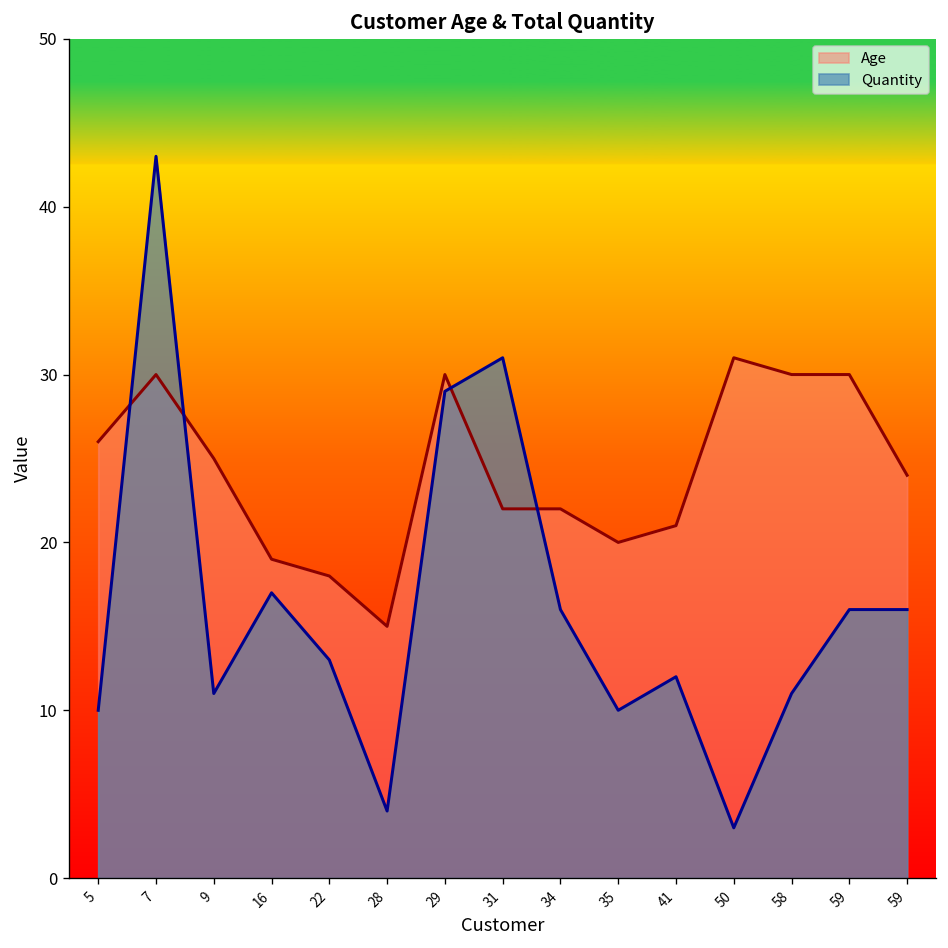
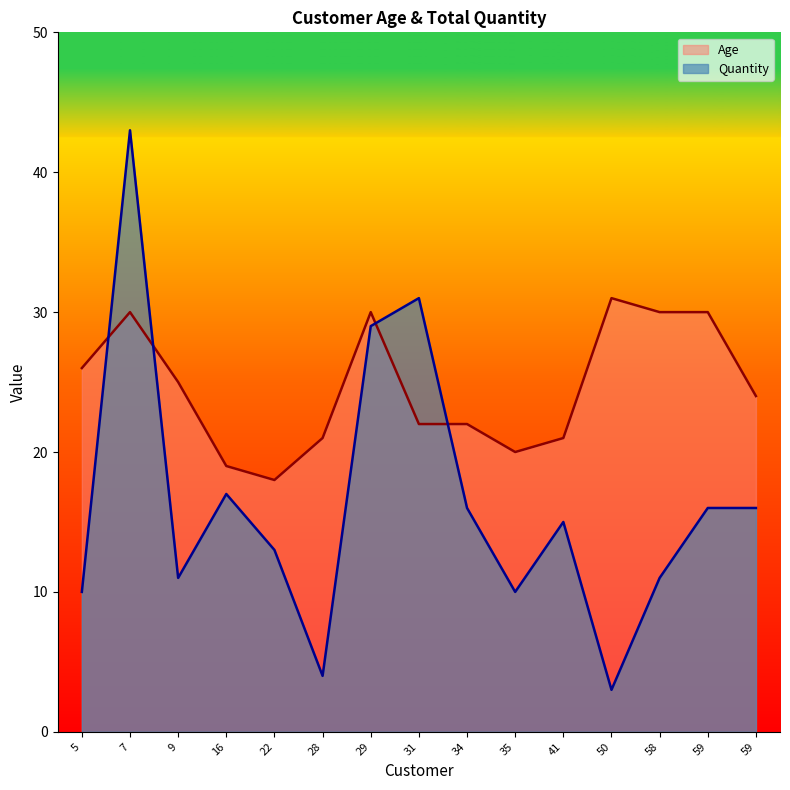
Age, 28: 15 -> 21
Quantity, 41: 12 -> 15
